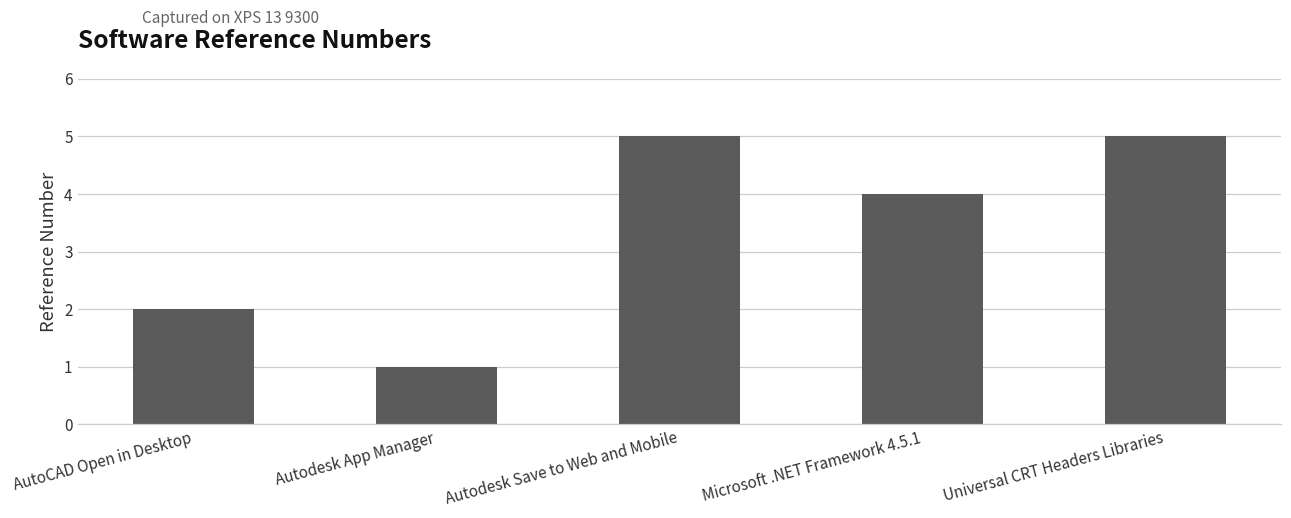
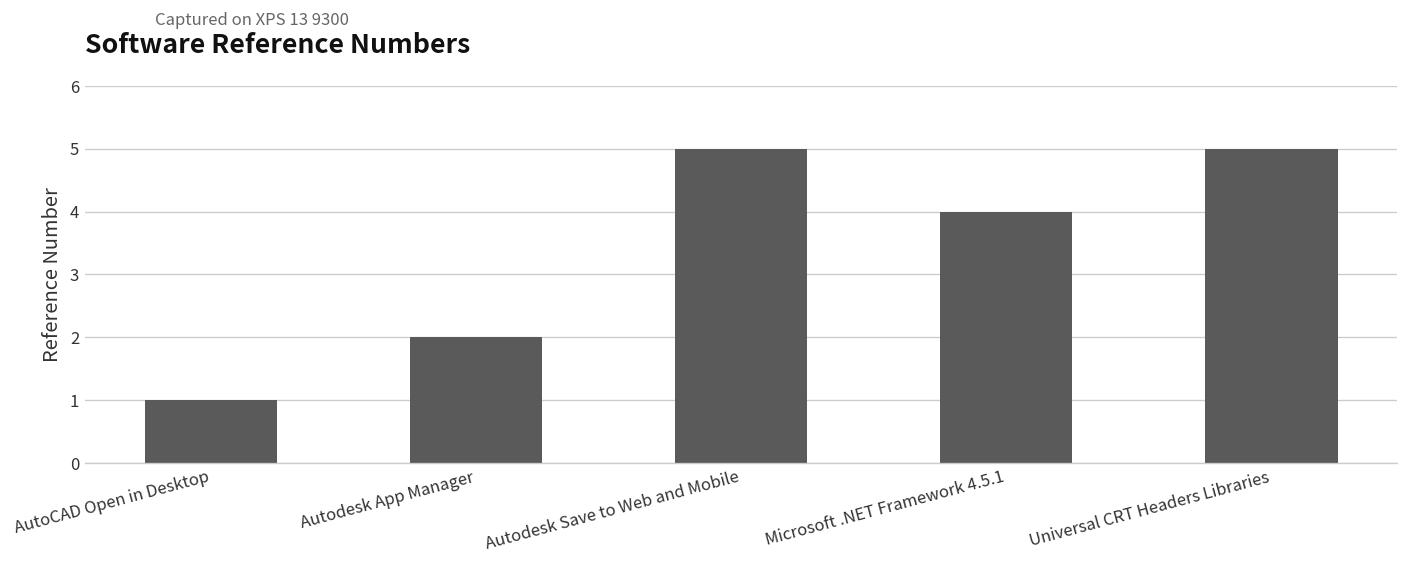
AutoCAD Open in Desktop: 2 -> 1
Autodesk App Manager: 1 -> 2
